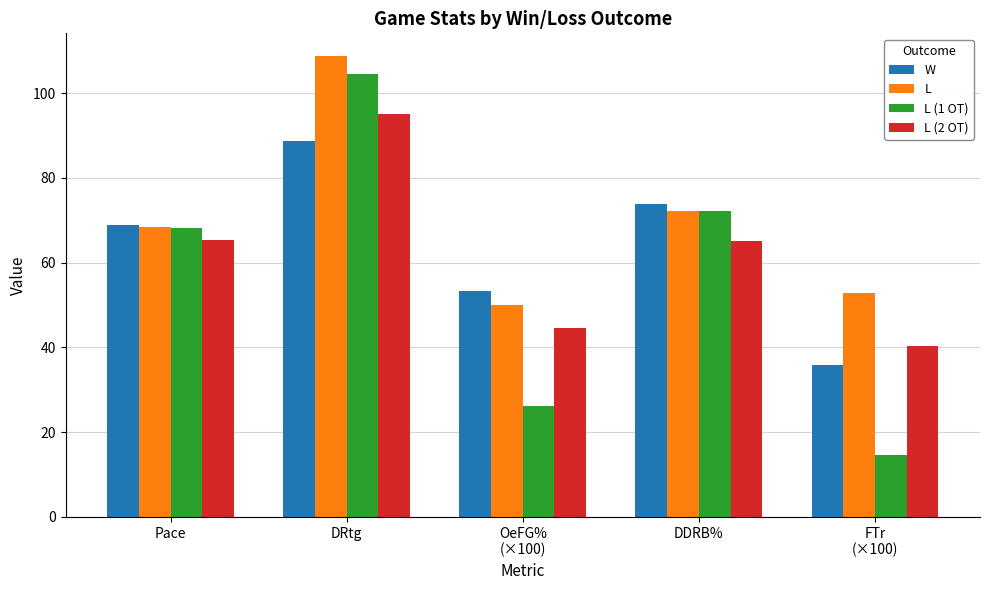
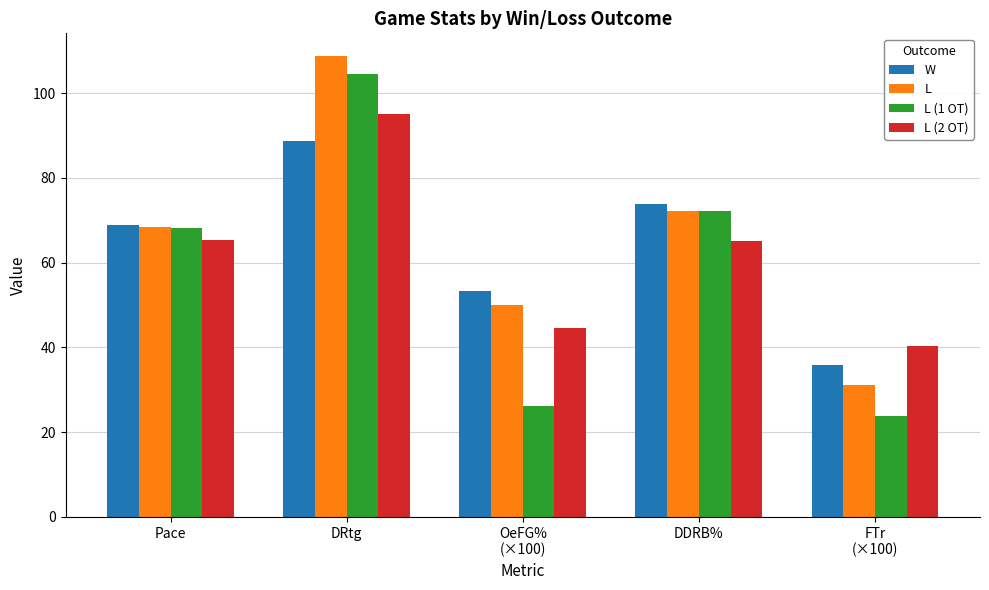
L, FTr (×100): 53 -> 31
L (1 OT), FTr (×100): 15 -> 24
